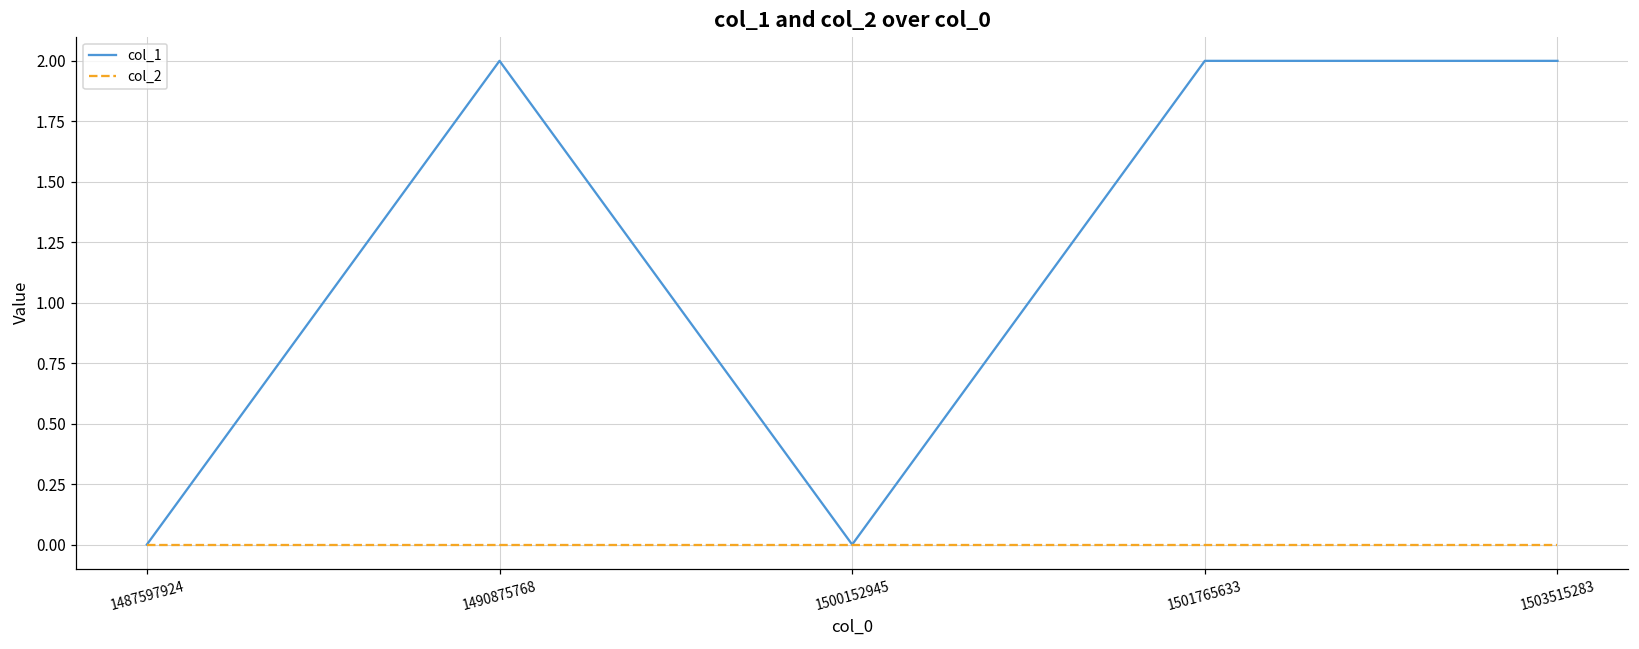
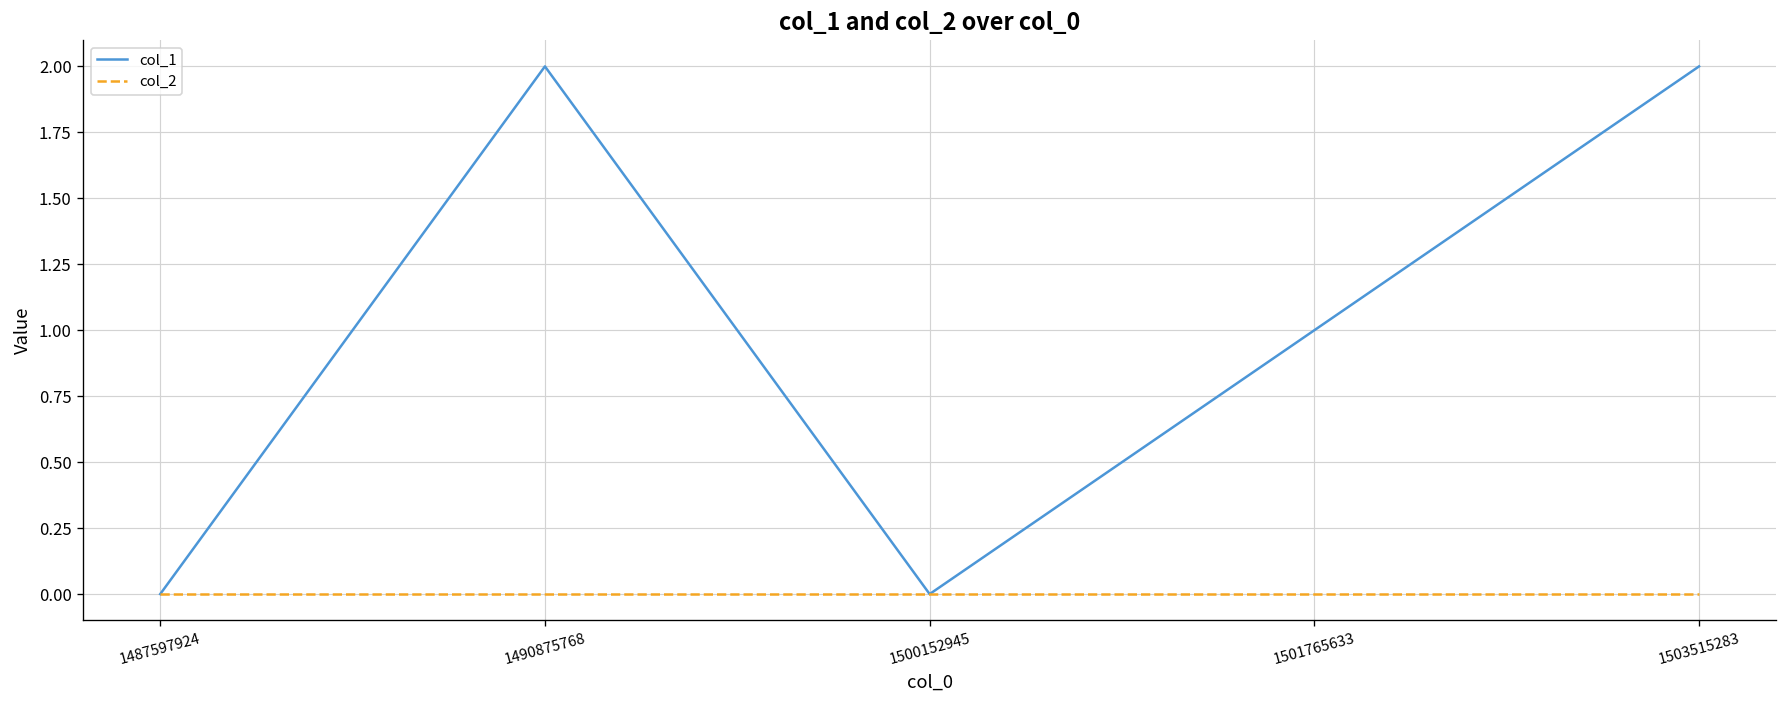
col_1, 1501765633: 2 -> 1
